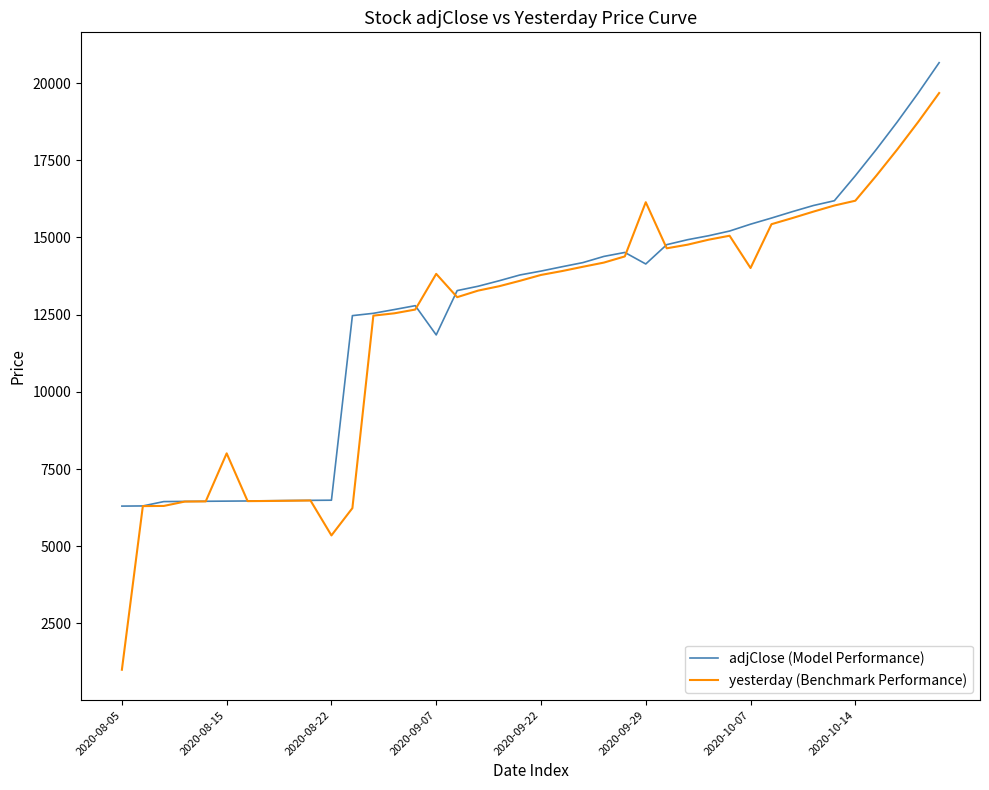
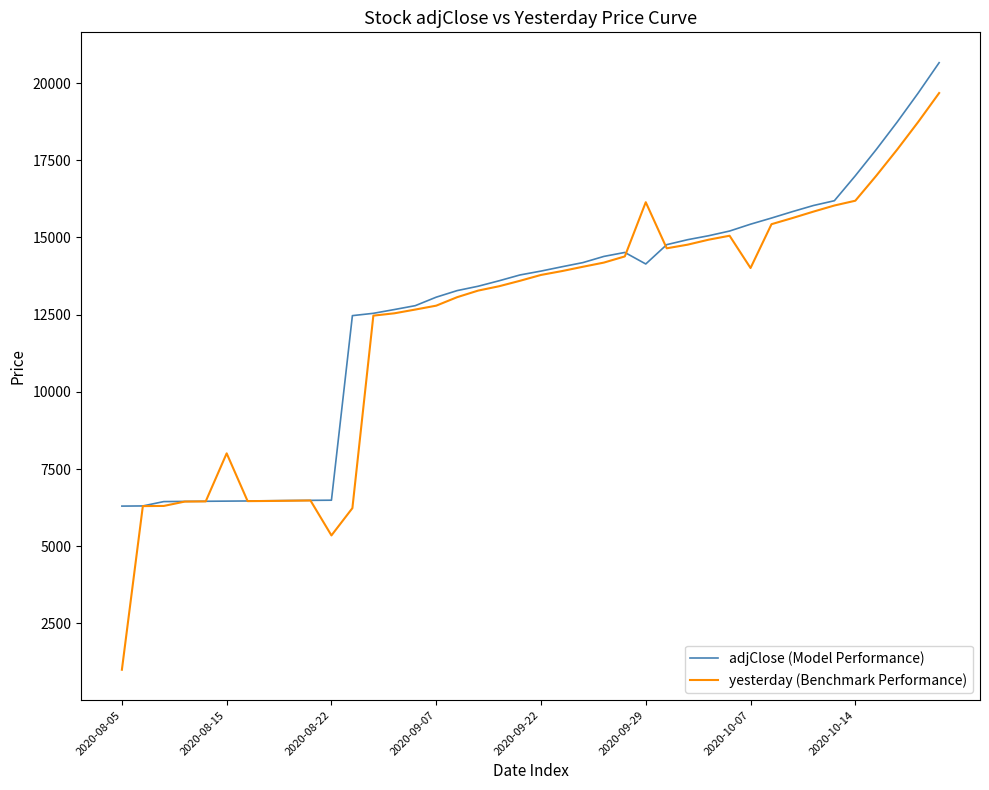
adjClose (Model Performance), 2020-09-07: 11800 -> 13100
yesterday (Benchmark Performance), 2020-09-07: 13800 -> 12800
